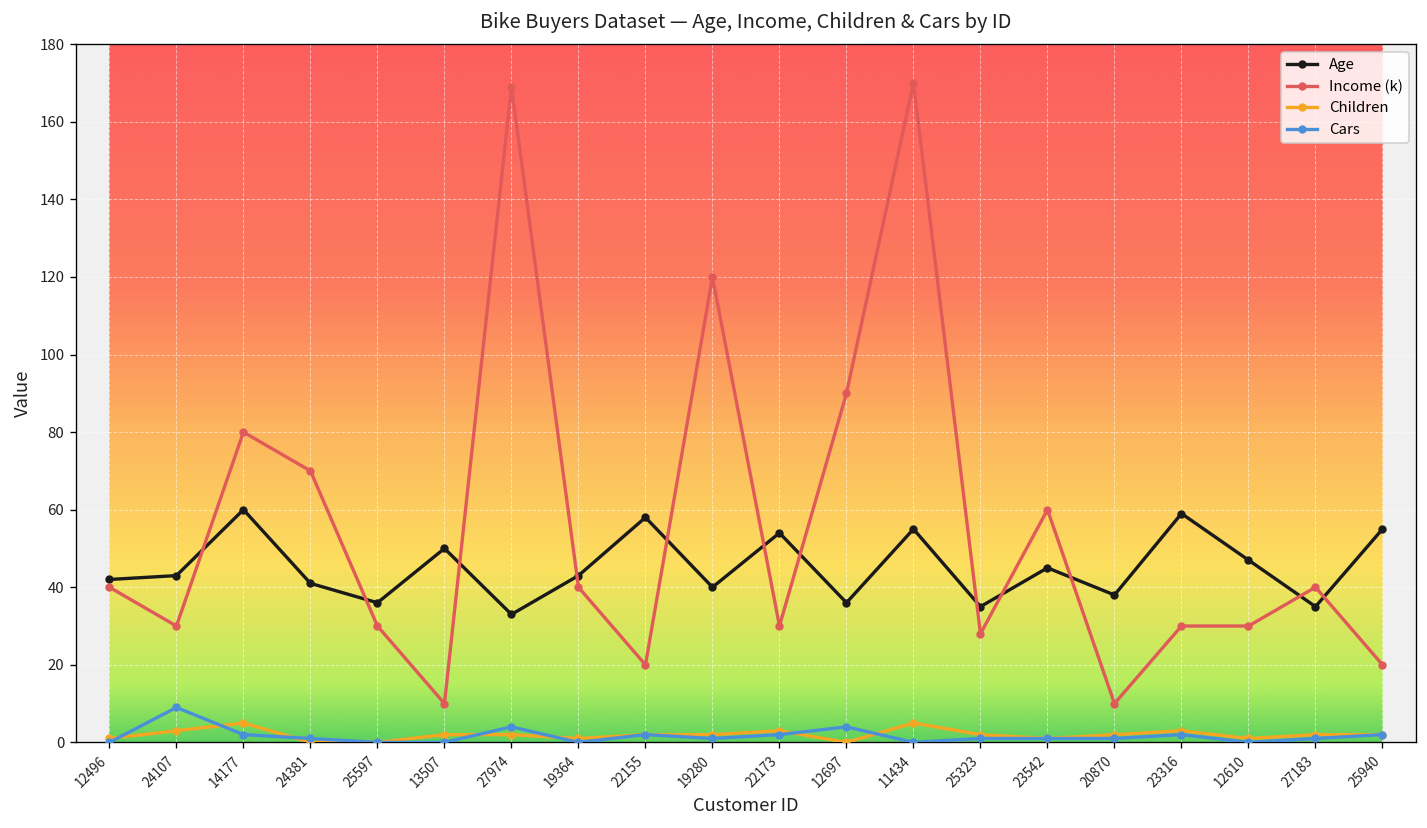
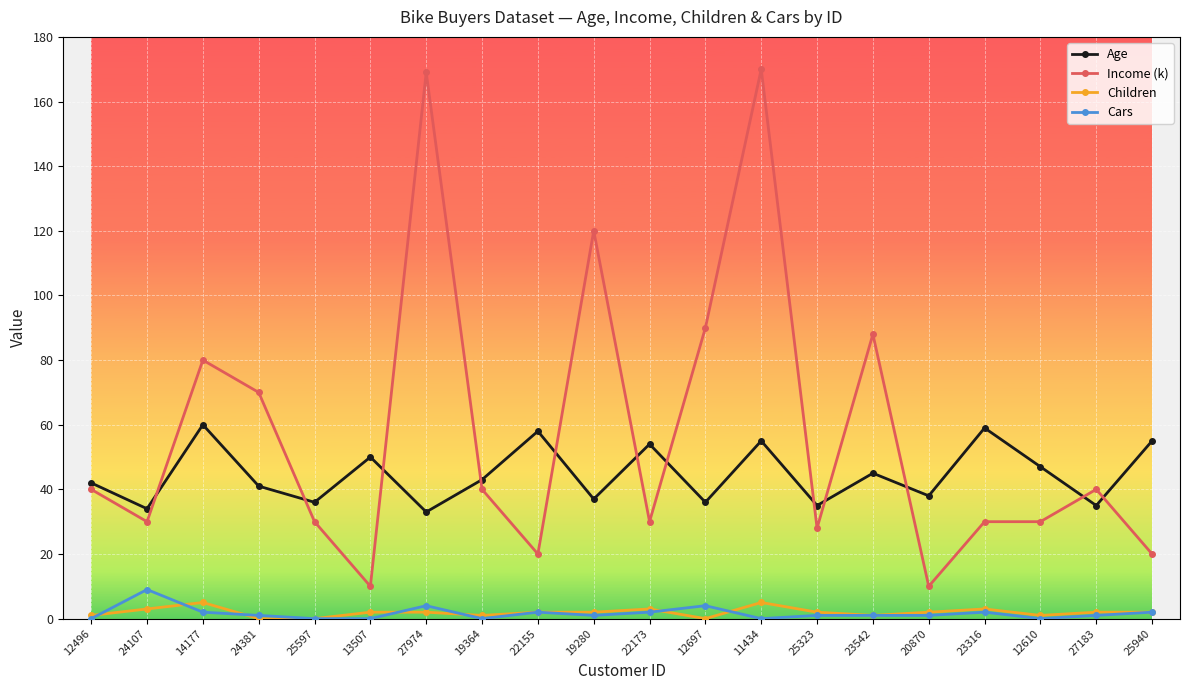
Age, 24107: 43 -> 34
Age, 19280: 40 -> 37
Income (k), 23542: 60 -> 88
